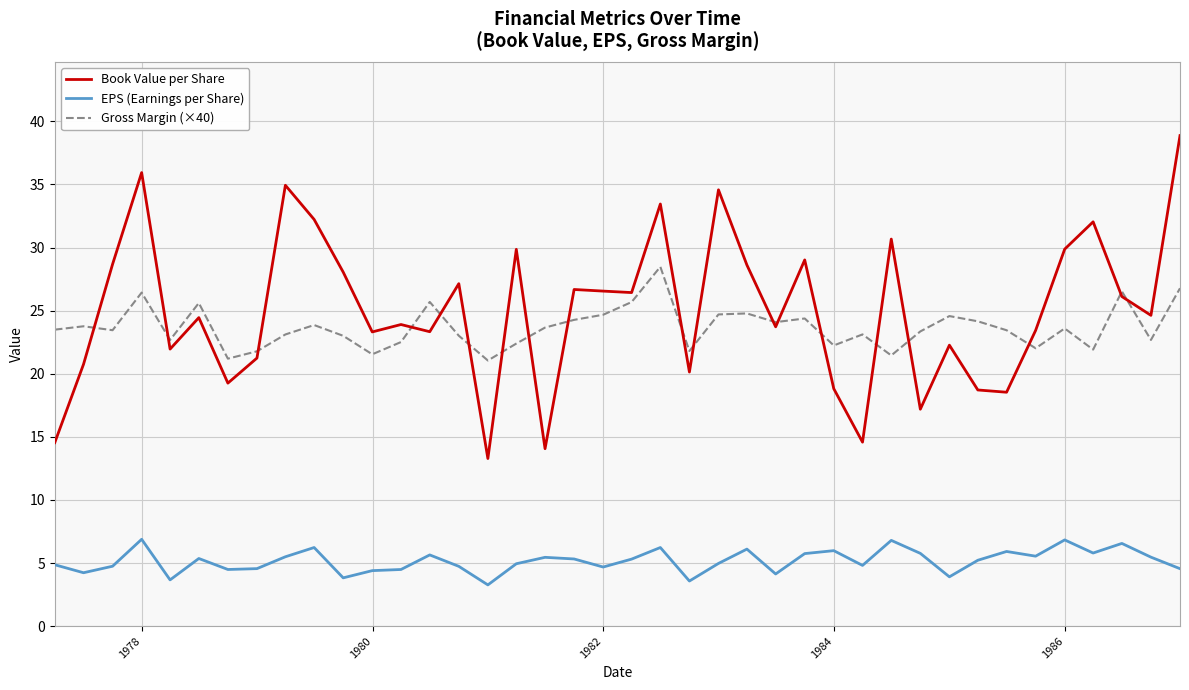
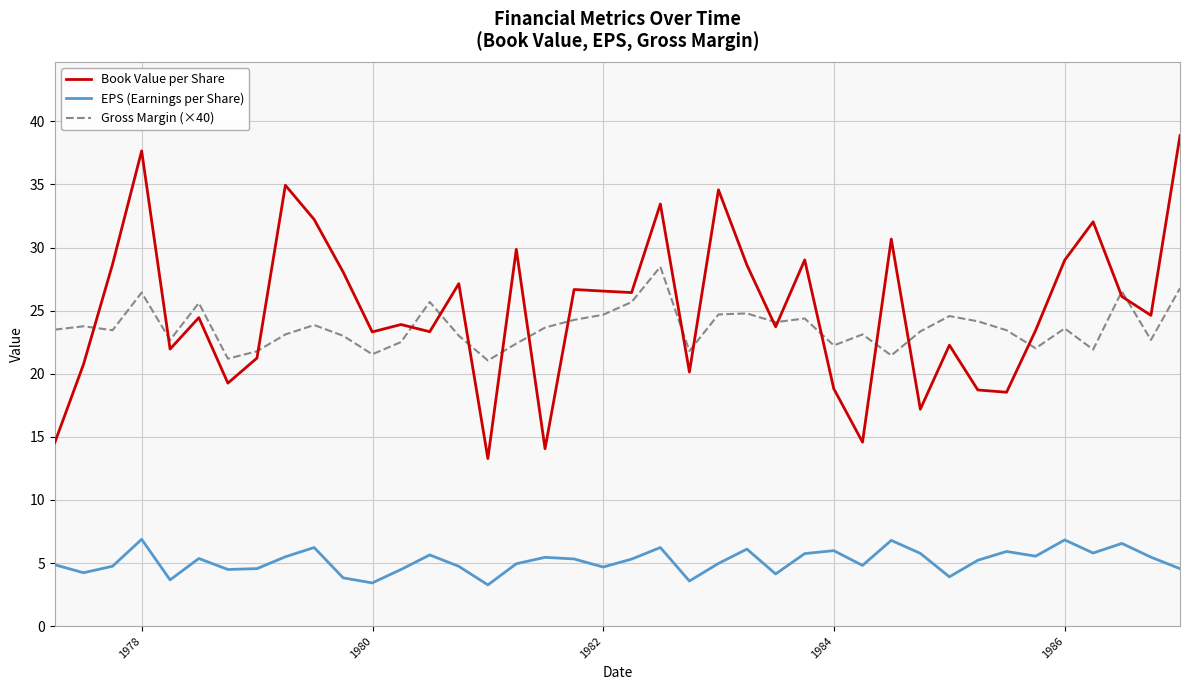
Book Value per Share, 1978: 35.9 -> 37.7
EPS (Earnings per Share), 1980: 4.4 -> 3.4
Book Value per Share, 1986: 29.9 -> 29.0
